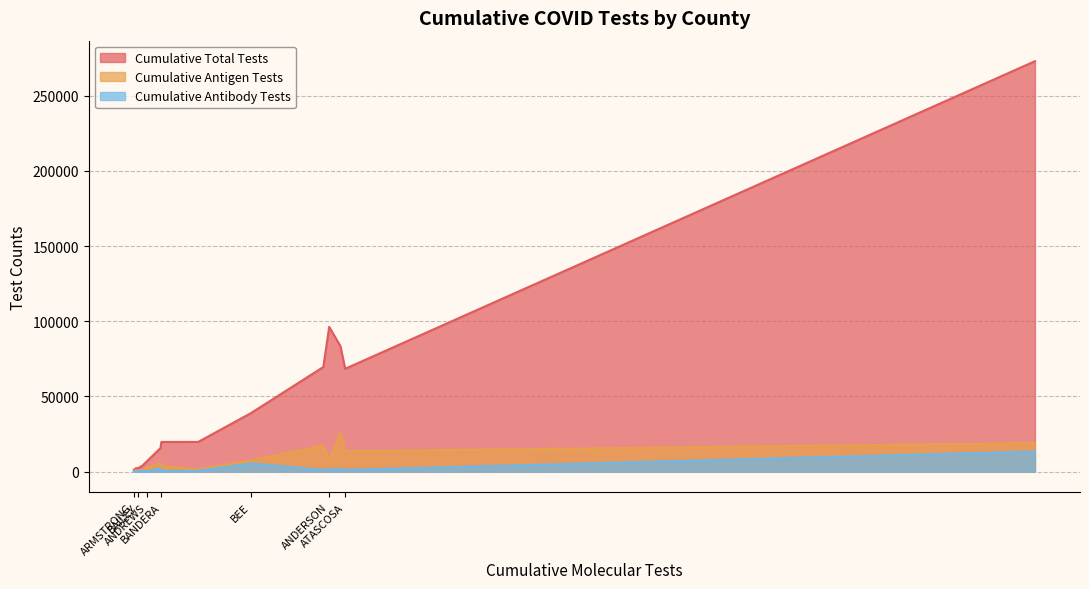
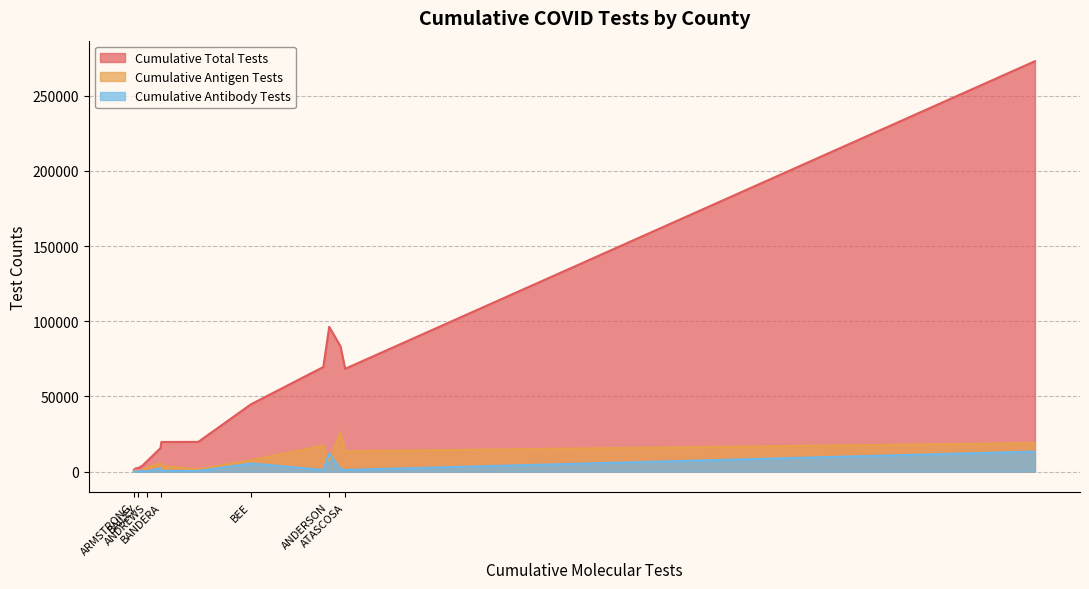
Cumulative Total Tests, BEE: 39000 -> 45000
Cumulative Antibody Tests, ANDERSON: 1000 -> 12000
